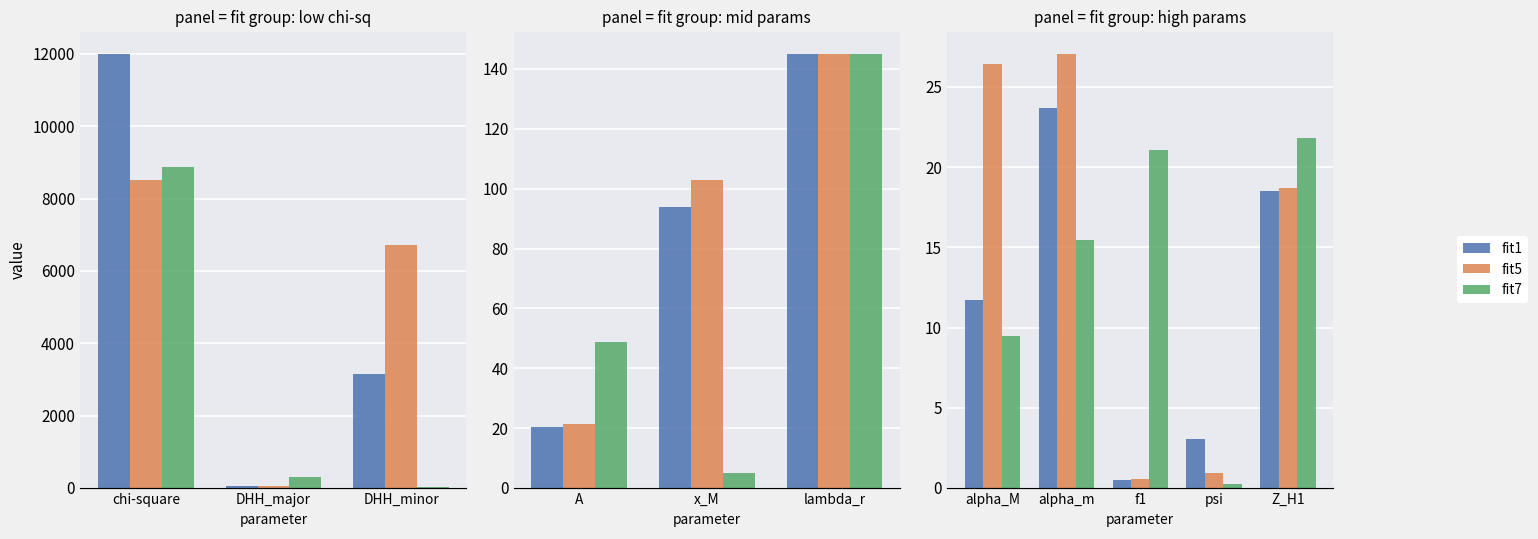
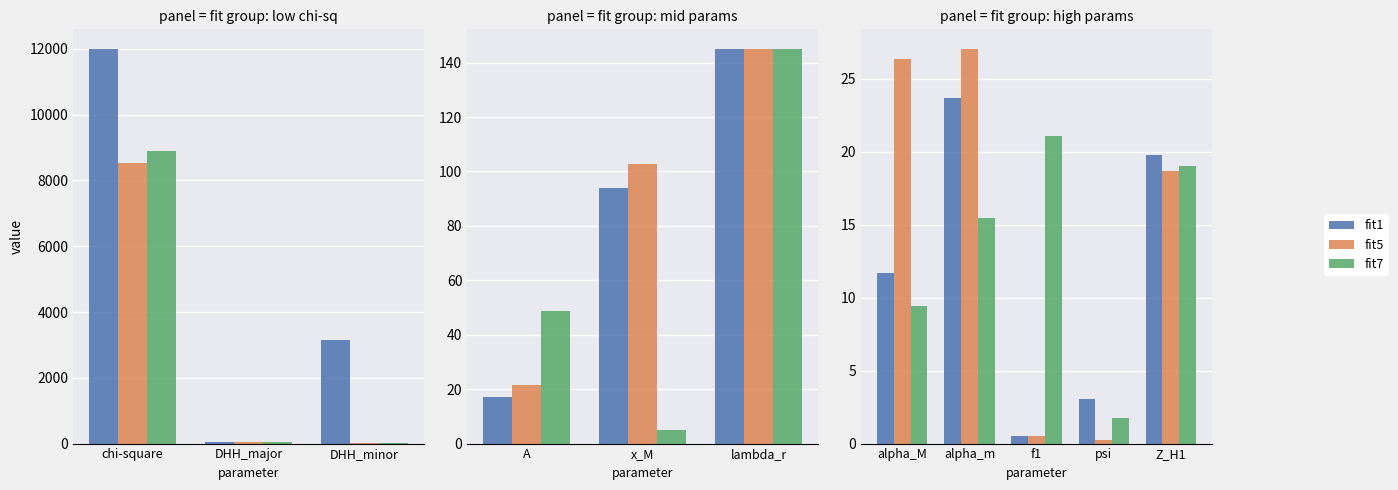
panel = fit group: low chi-sq, fit7, DHH_major: 300 -> 0
panel = fit group: low chi-sq, fit5, DHH_minor: 6700 -> 0
panel = fit group: mid params, fit1, A: 20 -> 17
panel = fit group: high params, fit5, psi: 0.9 -> 0.3
panel = fit group: high params, fit7, psi: 0.3 -> 1.8
panel = fit group: high params, fit1, Z_H1: 18.5 -> 19.8
panel = fit group: high params, fit7, Z_H1: 21.8 -> 19.0
